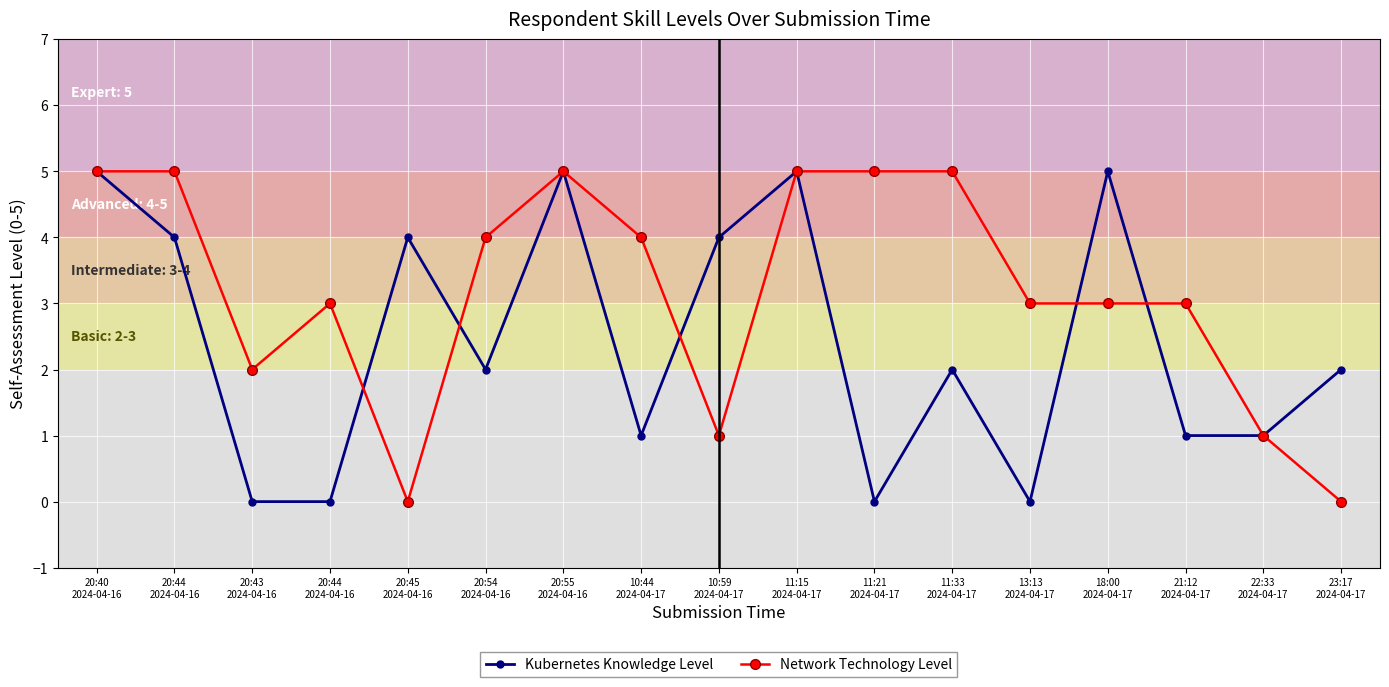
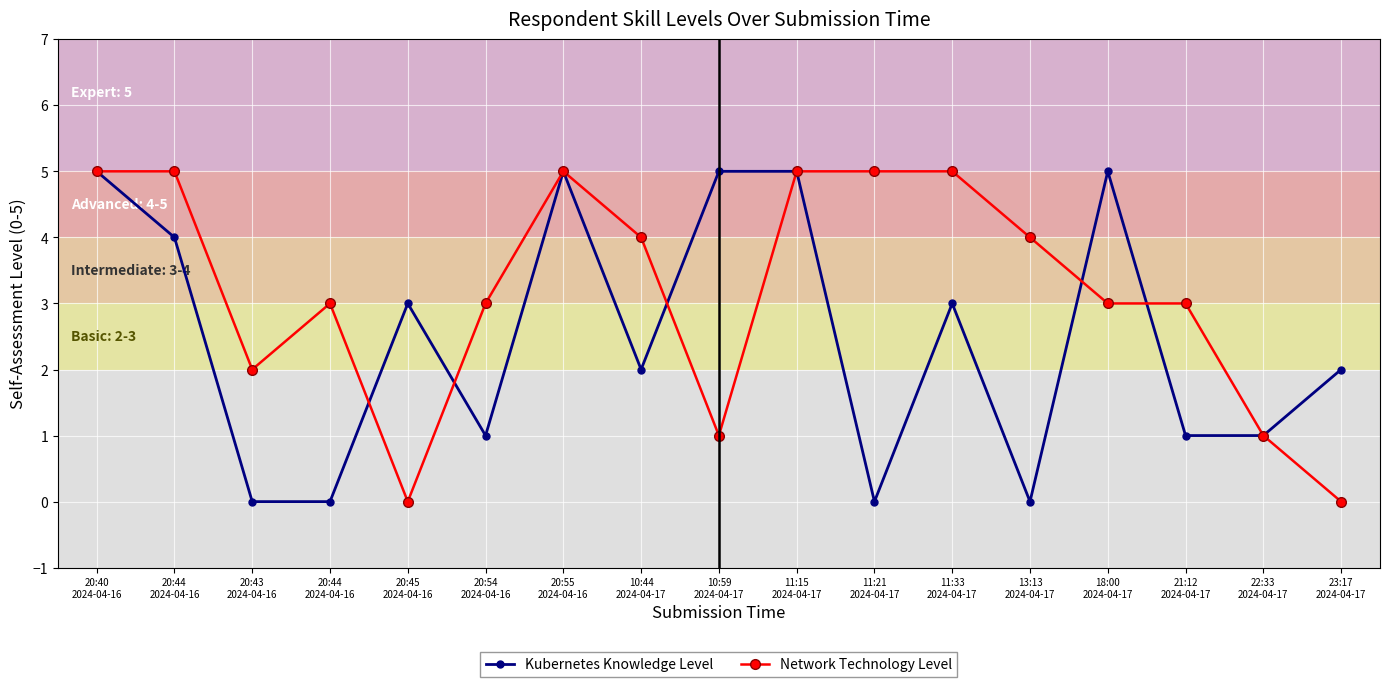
Kubernetes Knowledge Level, 20:45 2024-04-16: 4 -> 3
Kubernetes Knowledge Level, 20:54 2024-04-16: 2 -> 1
Network Technology Level, 20:54 2024-04-16: 4 -> 3
Kubernetes Knowledge Level, 10:44 2024-04-17: 1 -> 2
Kubernetes Knowledge Level, 10:59 2024-04-17: 4 -> 5
Kubernetes Knowledge Level, 11:33 2024-04-17: 2 -> 3
Network Technology Level, 13:13 2024-04-17: 3 -> 4
